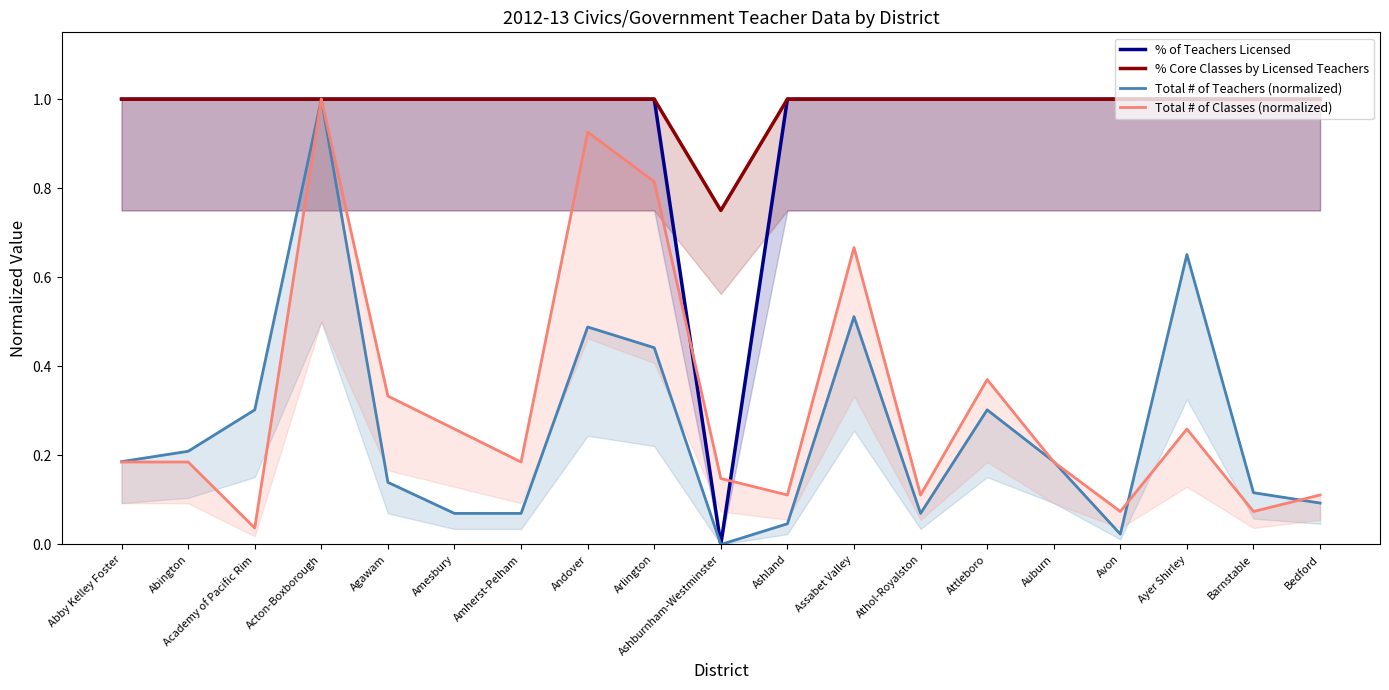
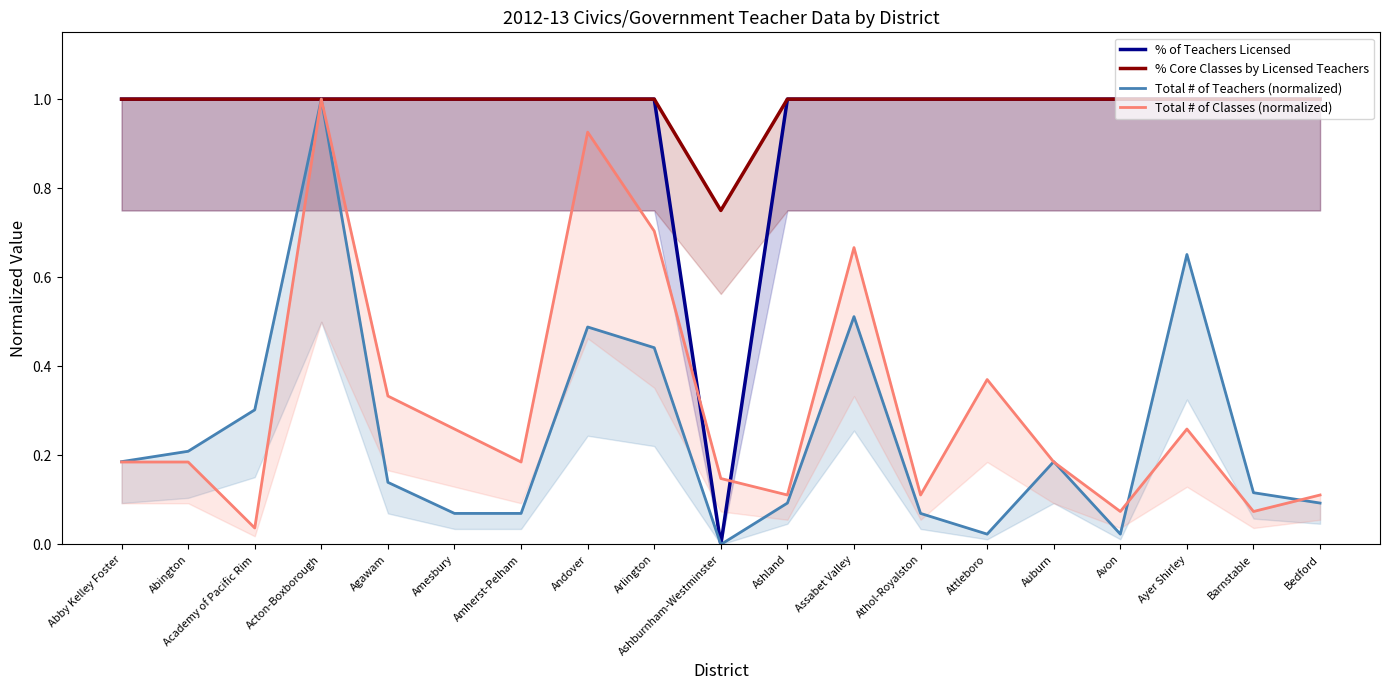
Total # of Classes (normalized), Arlington: 0.81 -> 0.70
Total # of Teachers (normalized), Ashland: 0.05 -> 0.09
Total # of Teachers (normalized), Attleboro: 0.30 -> 0.02
